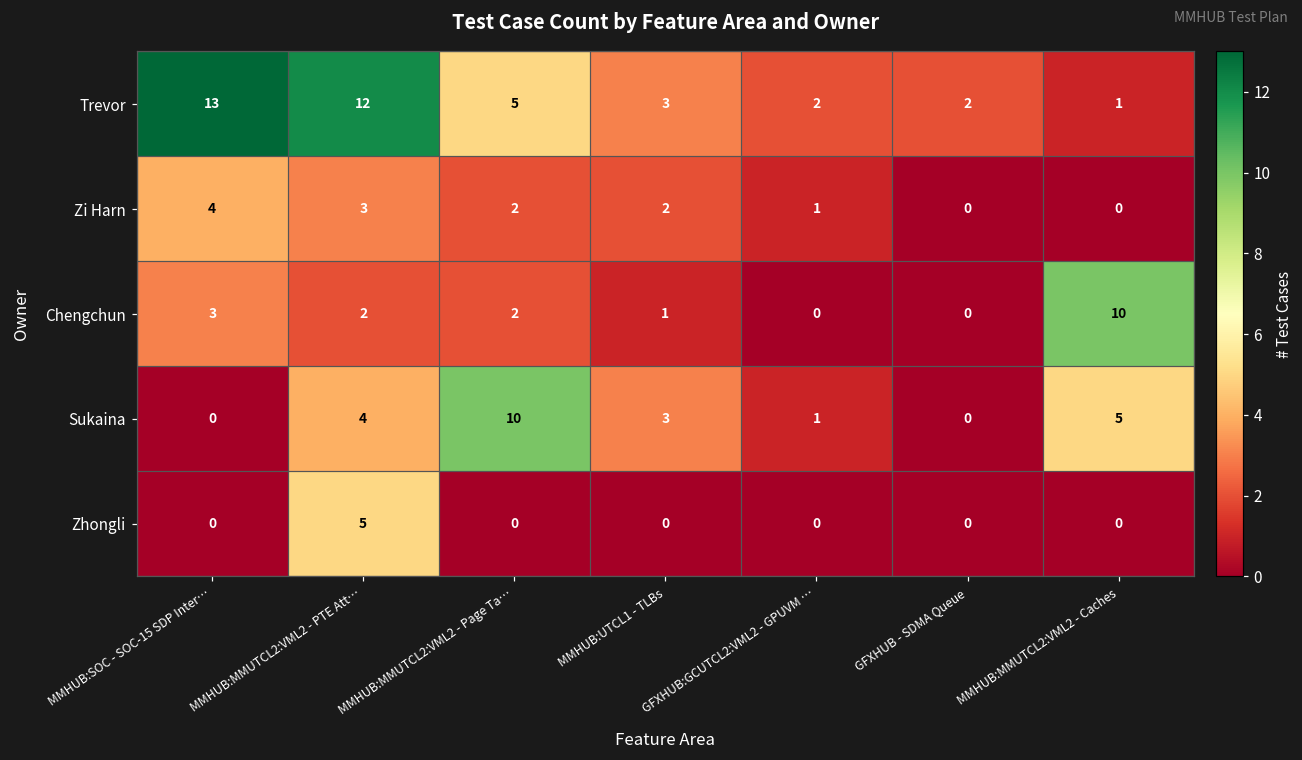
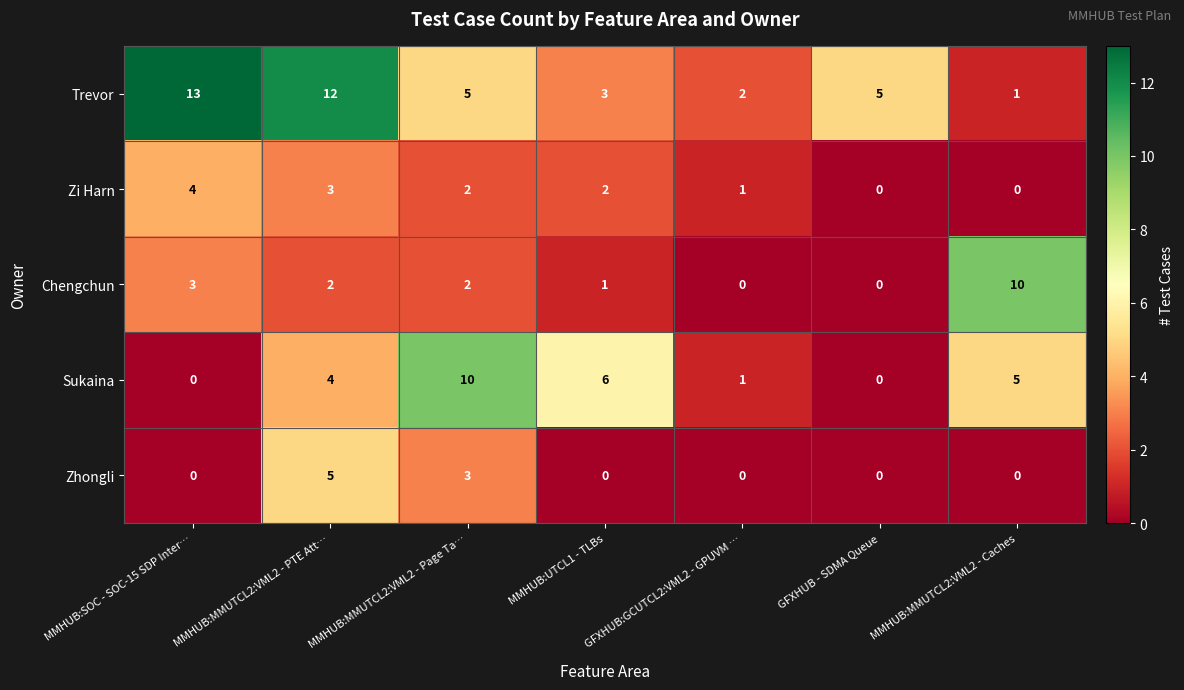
Trevor, GFXHUB - SDMA Queue: 2 -> 5
Sukaina, MMHUB:UTCL1 - TLBs: 3 -> 6
Zhongli, MMHUB:MMUTCL2:VML2 - Page Ta…: 0 -> 3
